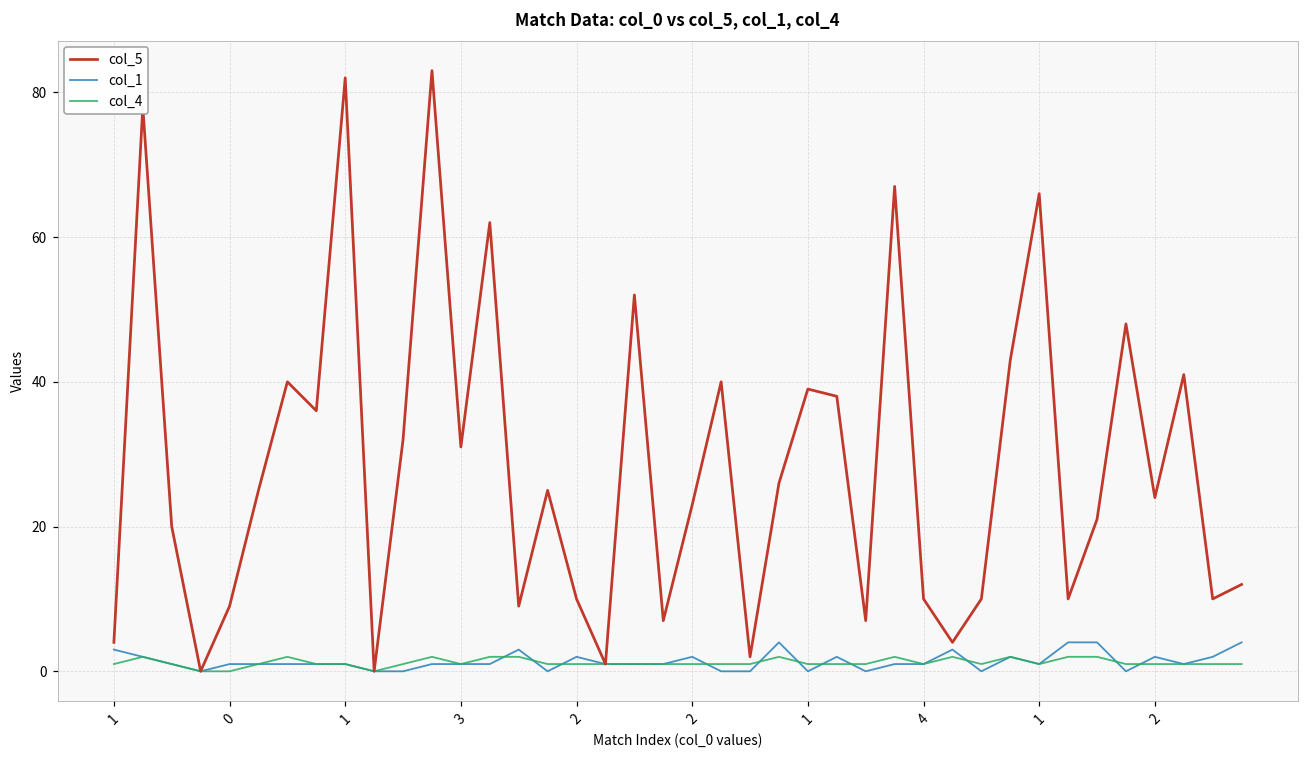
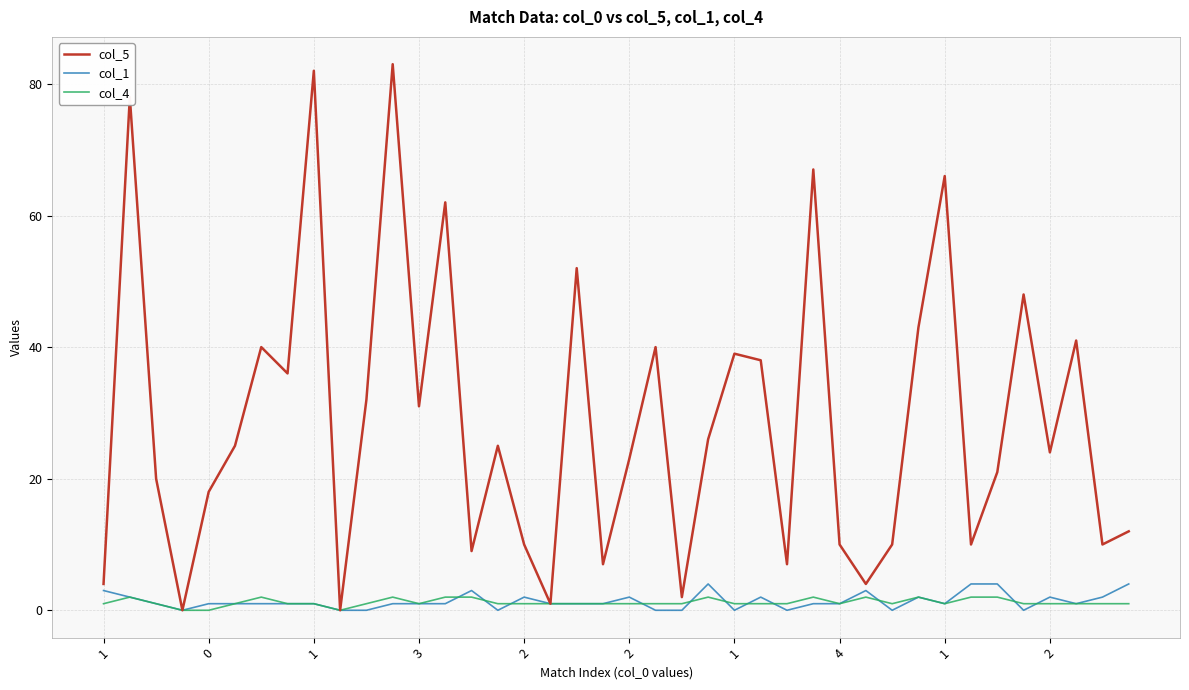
col_5, 0: 9 -> 18
